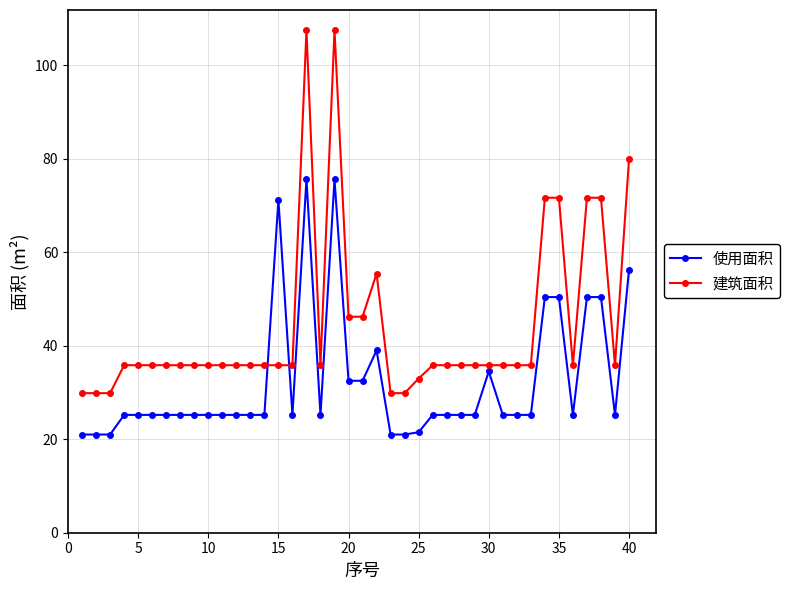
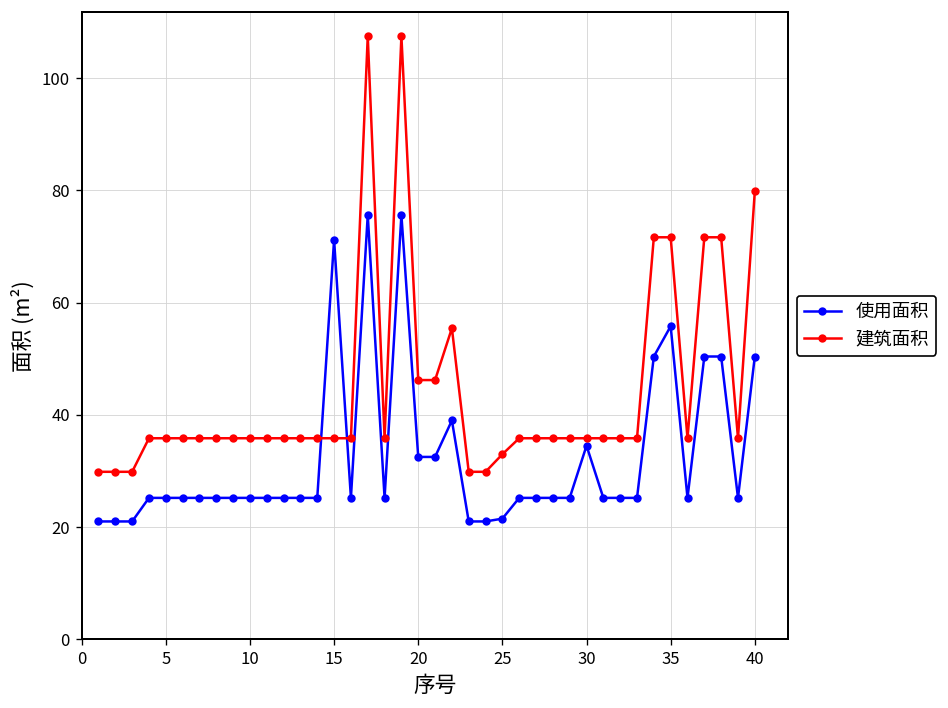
使用面积, 35: 50 -> 56
使用面积, 40: 56 -> 50
